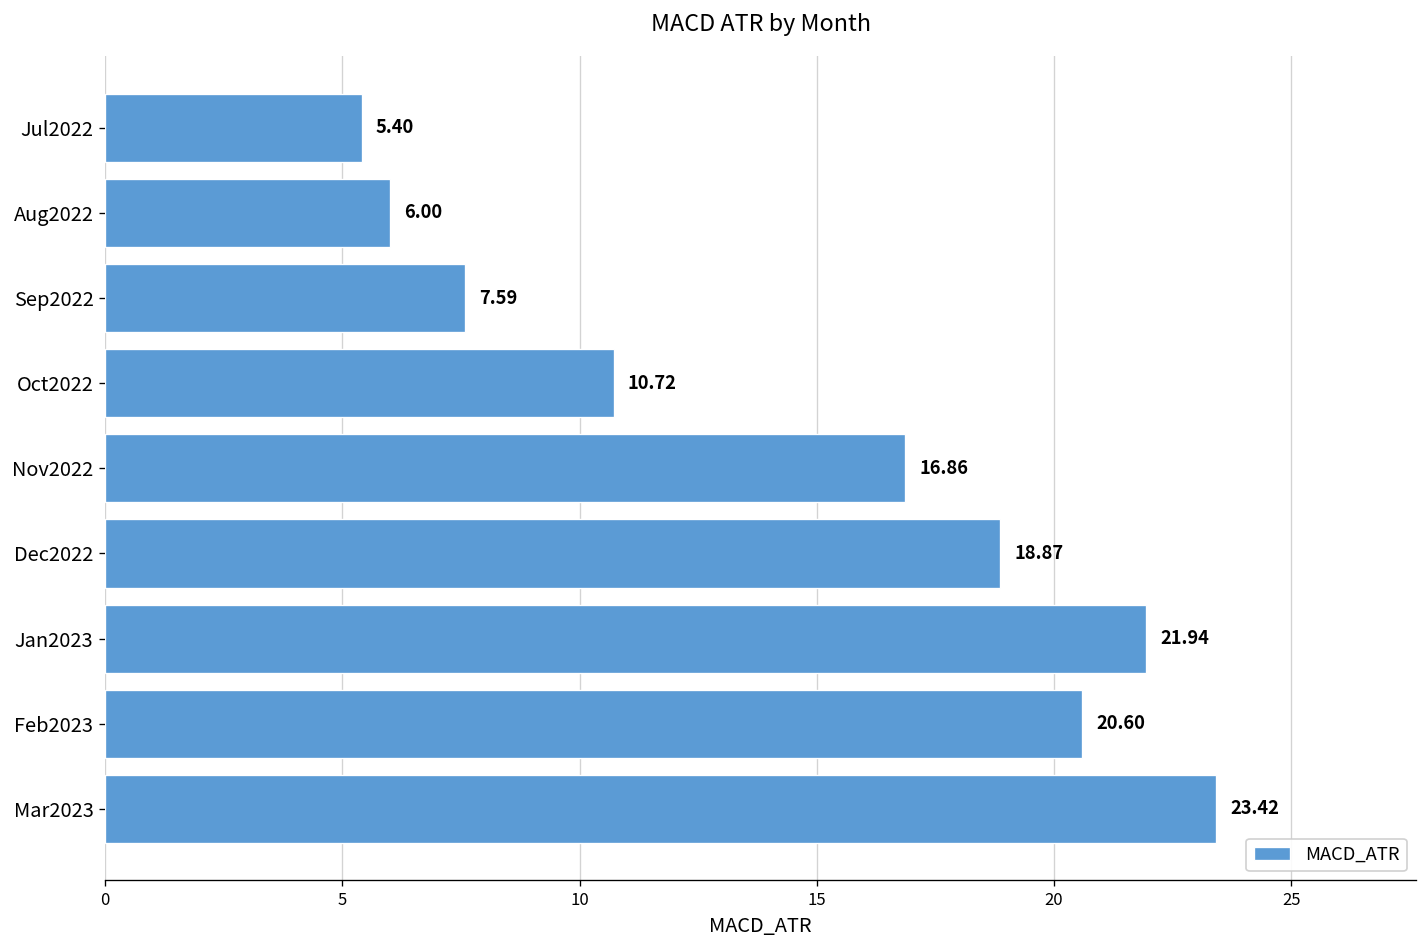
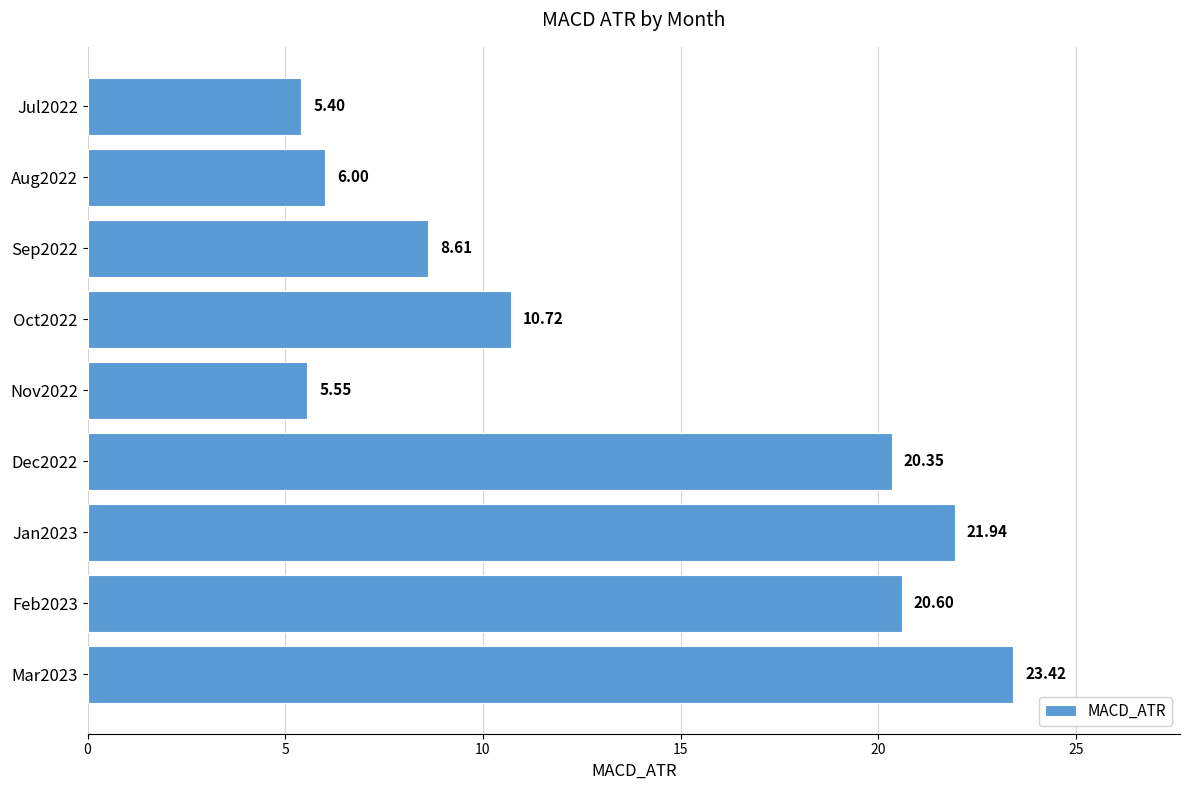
Sep2022: 7.59 -> 8.61
Nov2022: 16.86 -> 5.55
Dec2022: 18.87 -> 20.35
